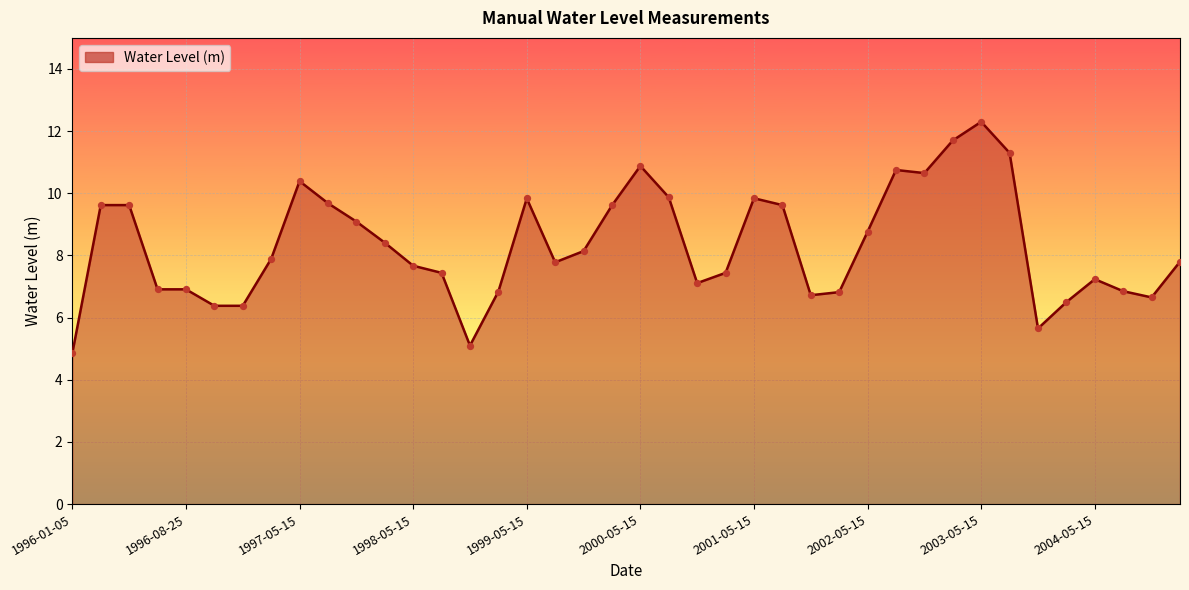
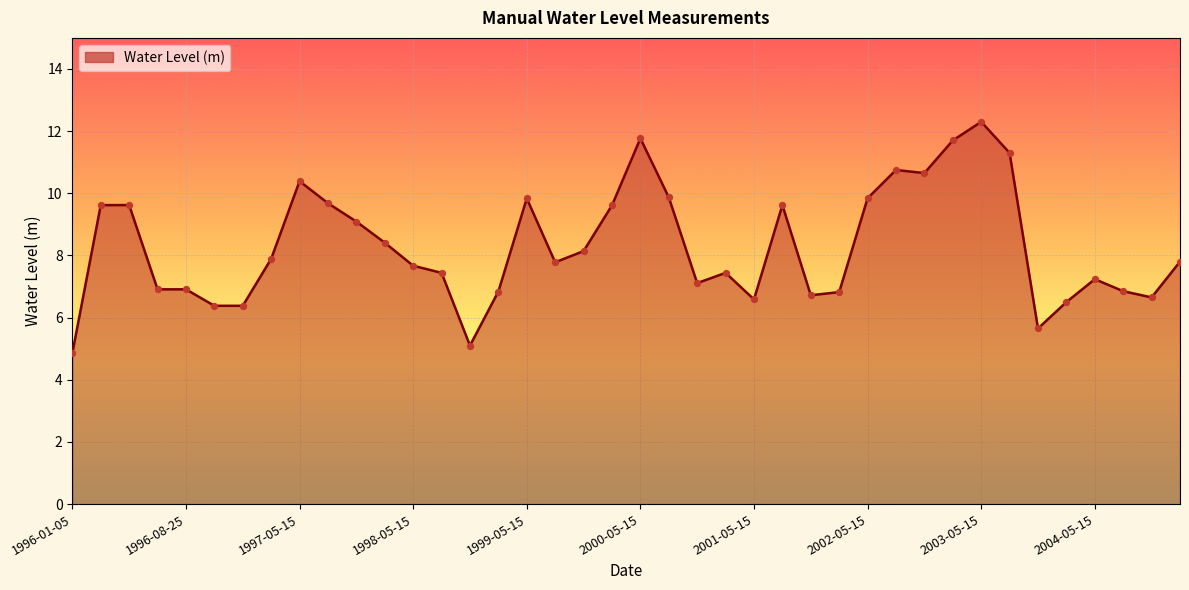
2000-05-15: 10.9 -> 11.8
2001-05-15: 9.8 -> 6.6
2002-05-15: 8.8 -> 9.8
